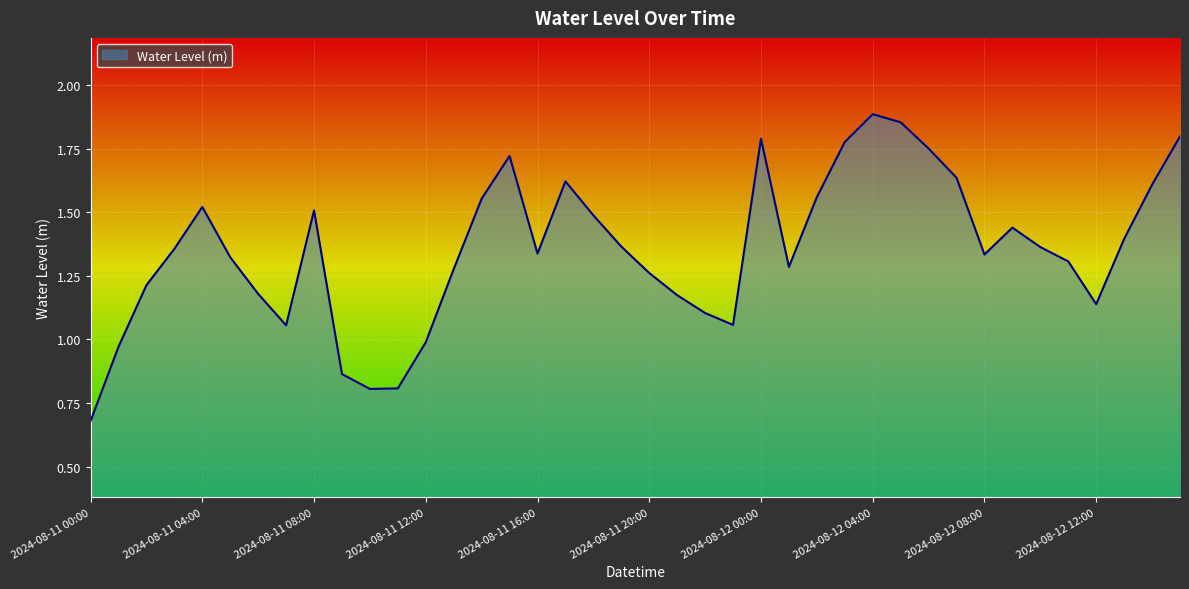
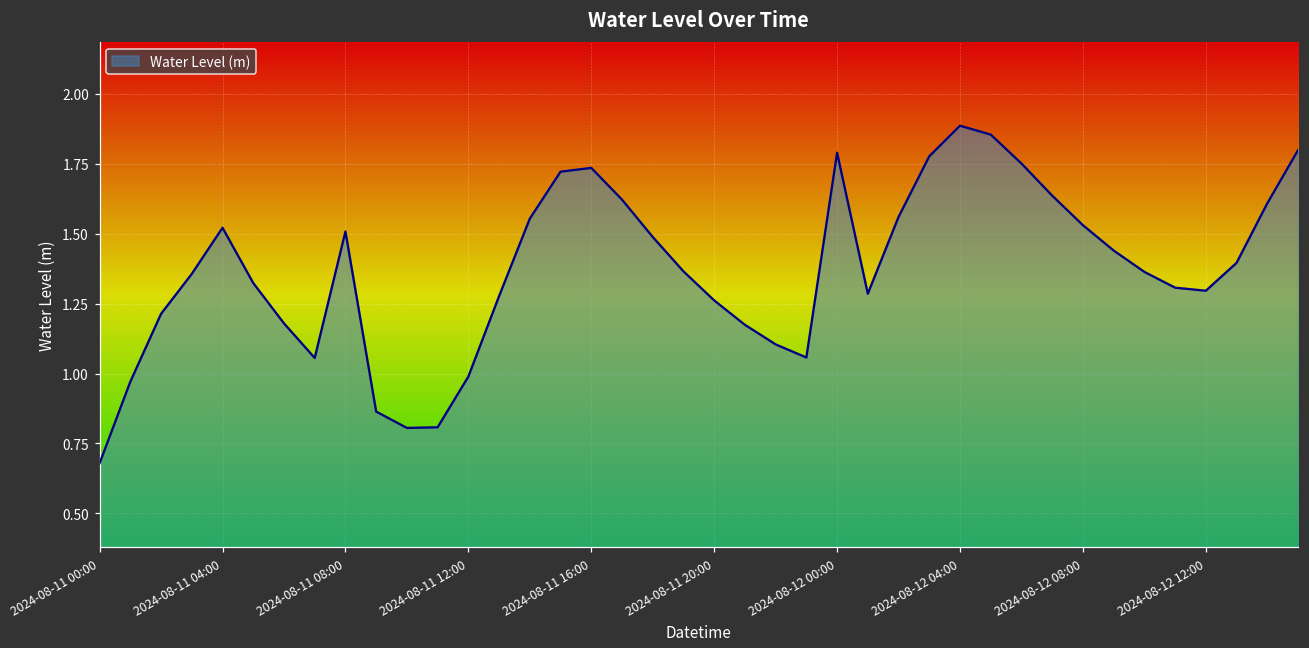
2024-08-11 16:00: 1.34 -> 1.73
2024-08-12 08:00: 1.33 -> 1.53
2024-08-12 12:00: 1.14 -> 1.30
